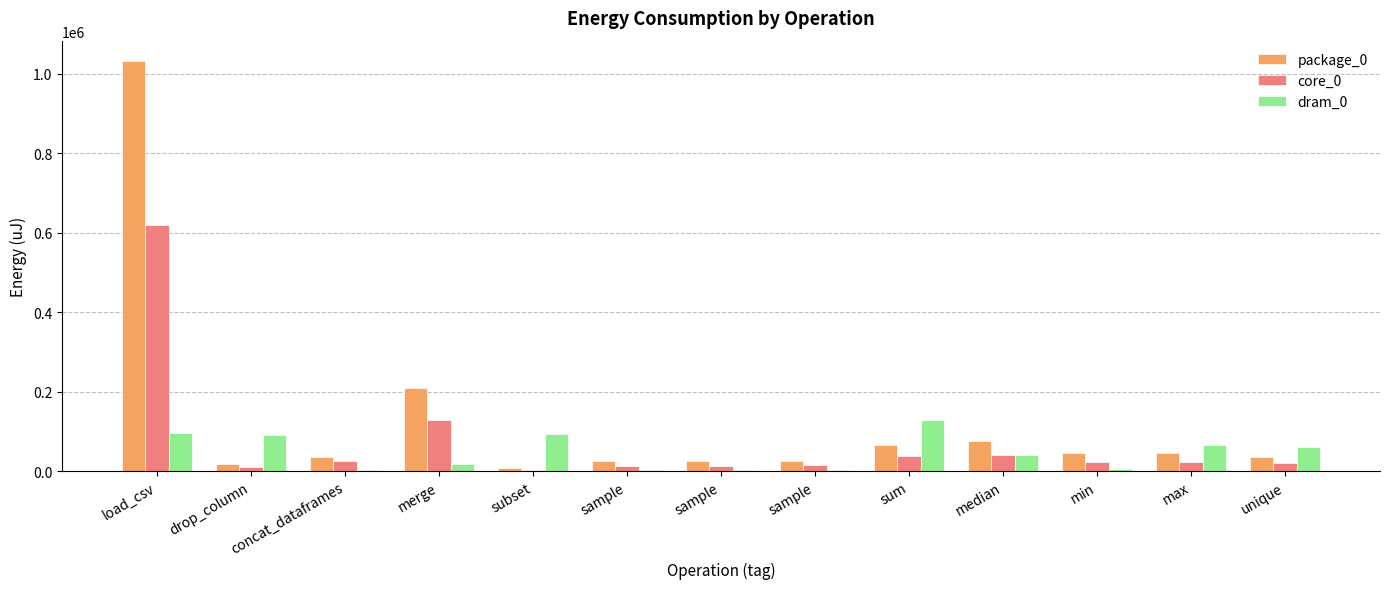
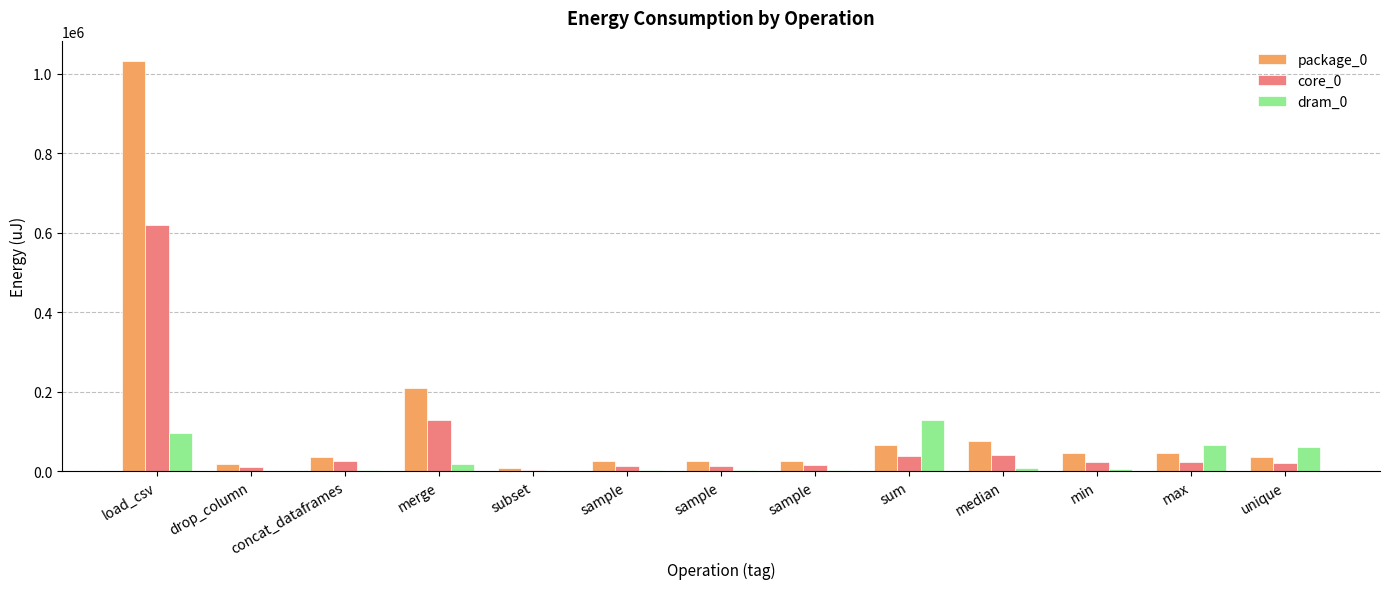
dram_0, drop_column: 90000 -> 0
dram_0, subset: 90000 -> 0
dram_0, median: 40000 -> 10000
